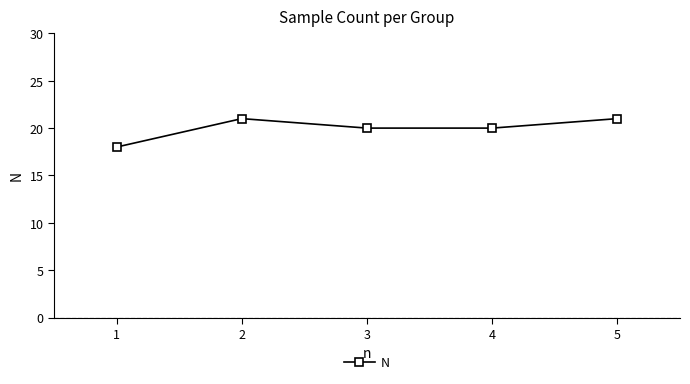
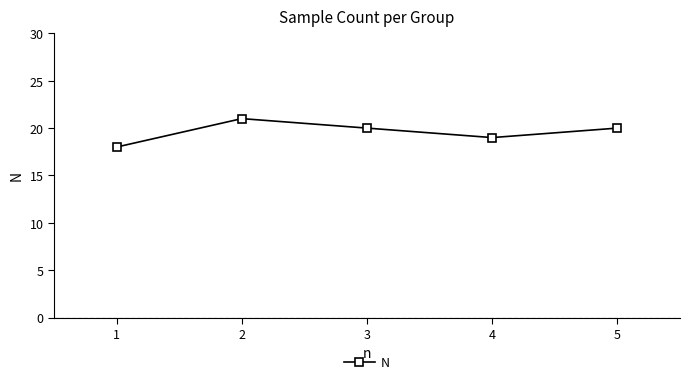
4: 20 -> 19
5: 21 -> 20
